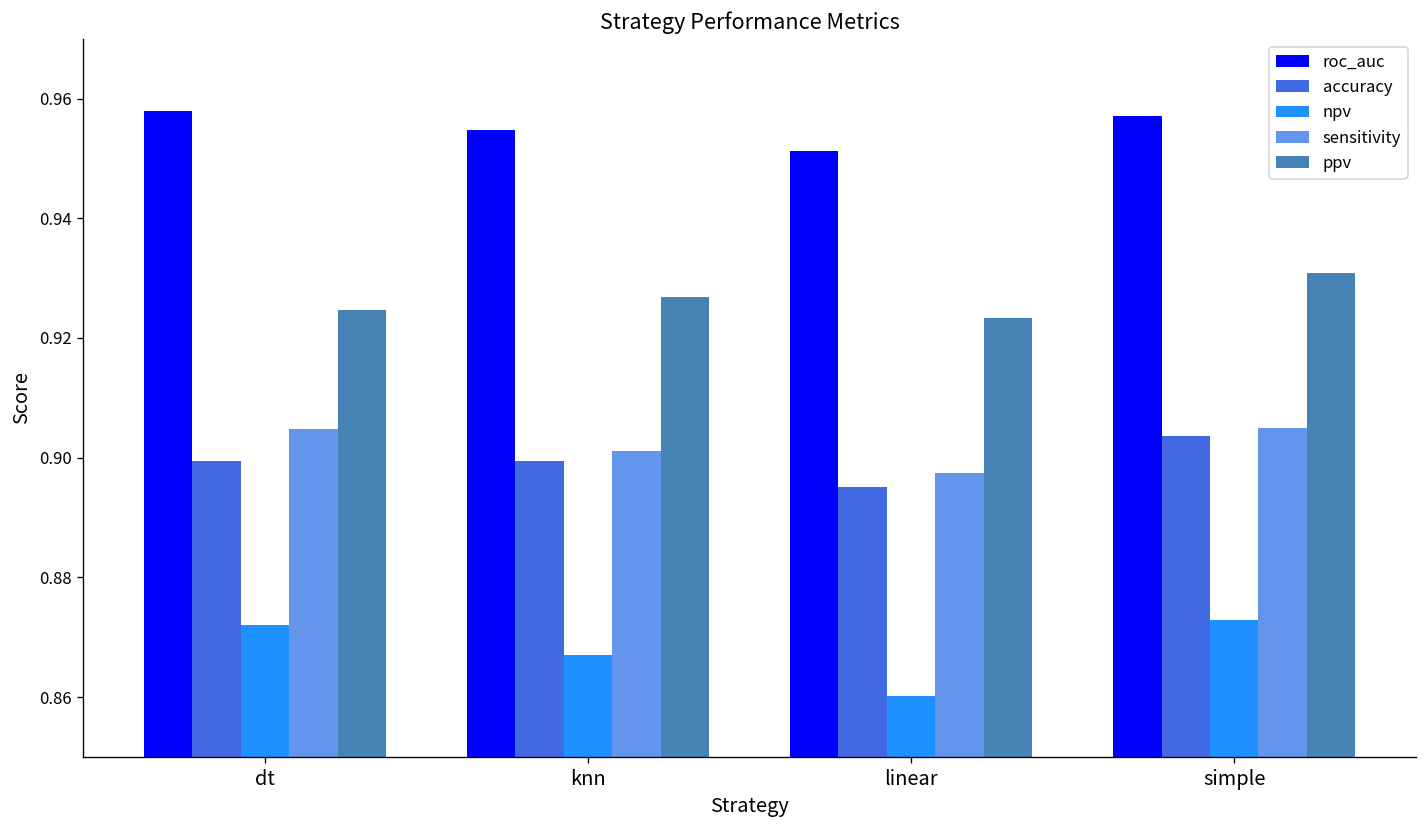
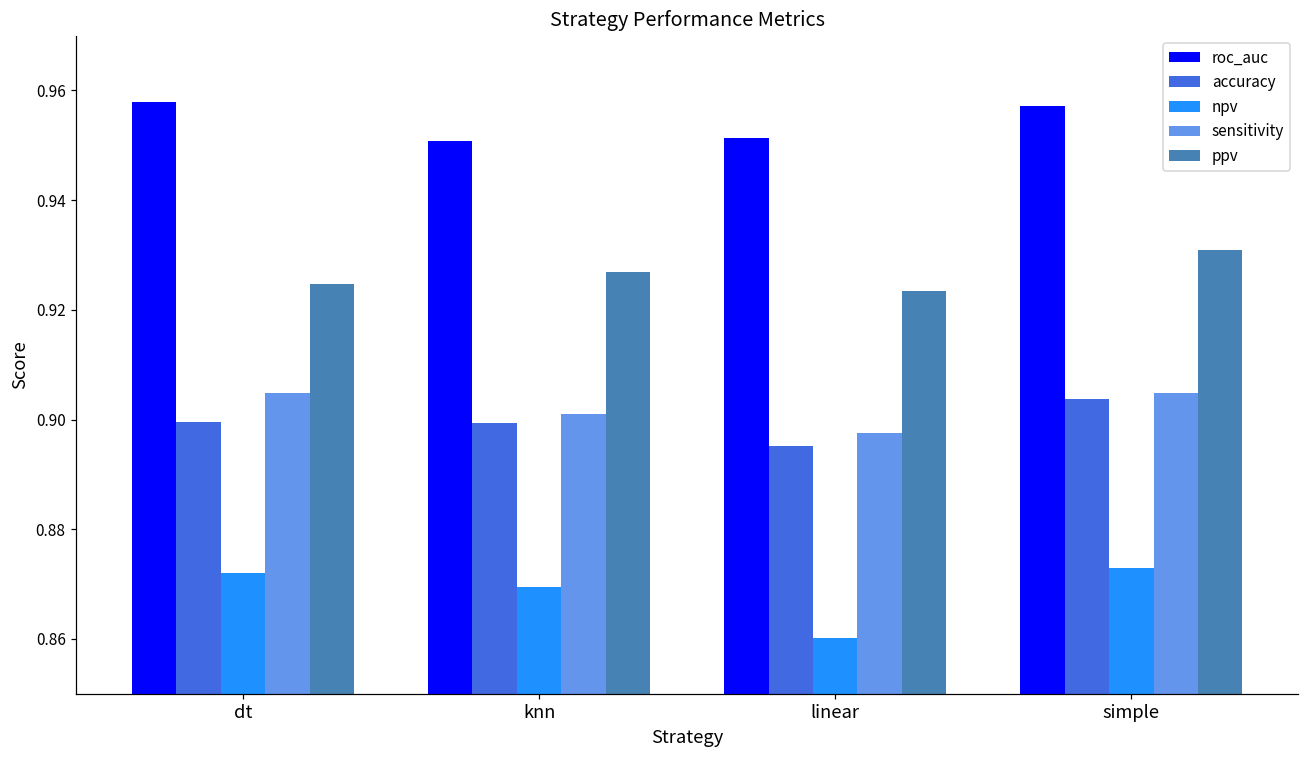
roc_auc, knn: 0.955 -> 0.951
npv, knn: 0.867 -> 0.869
